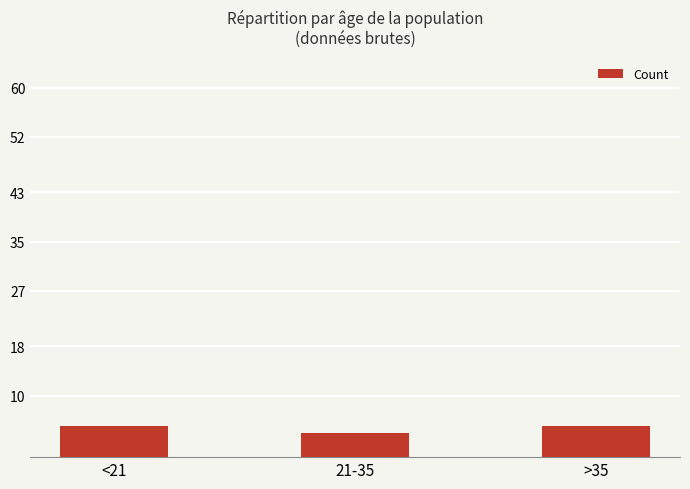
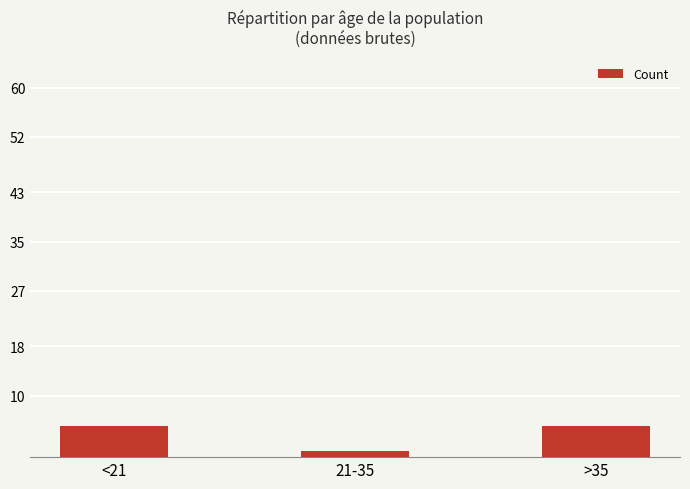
21-35: 4 -> 1
